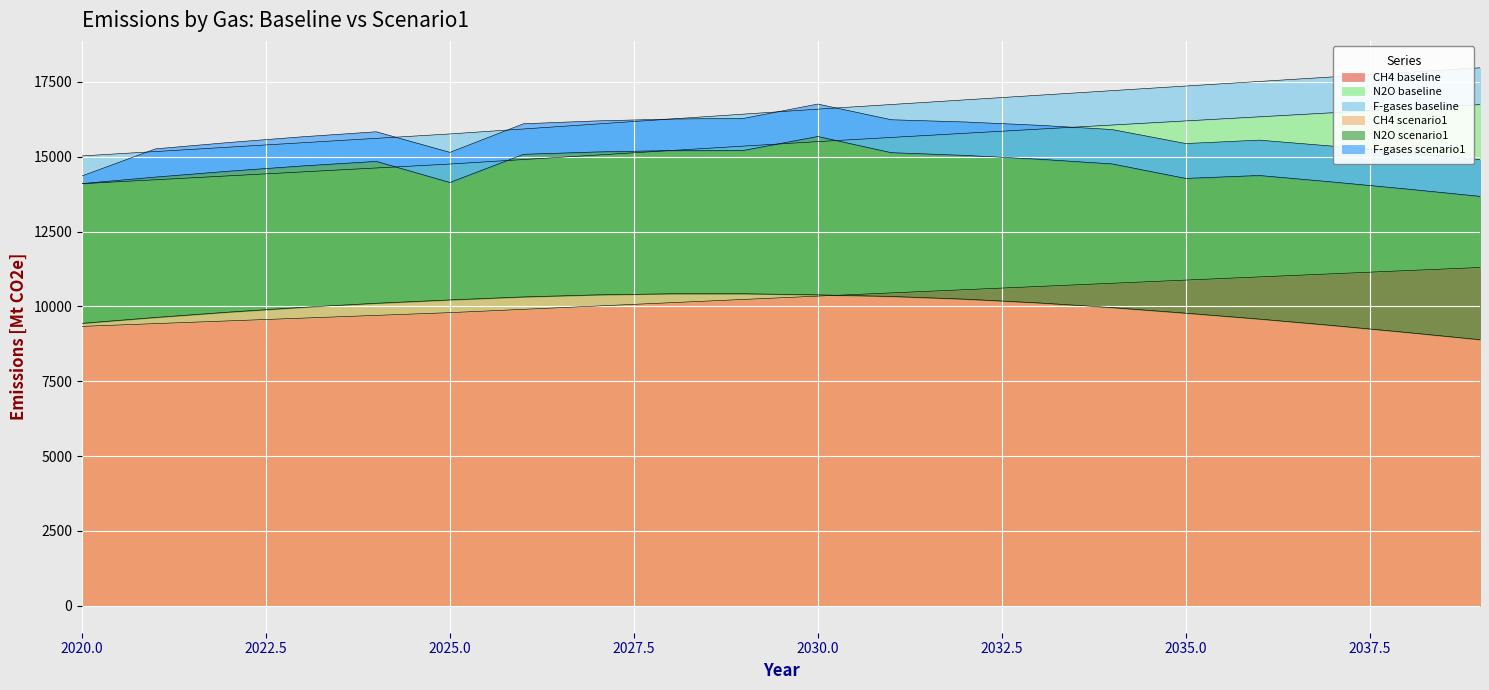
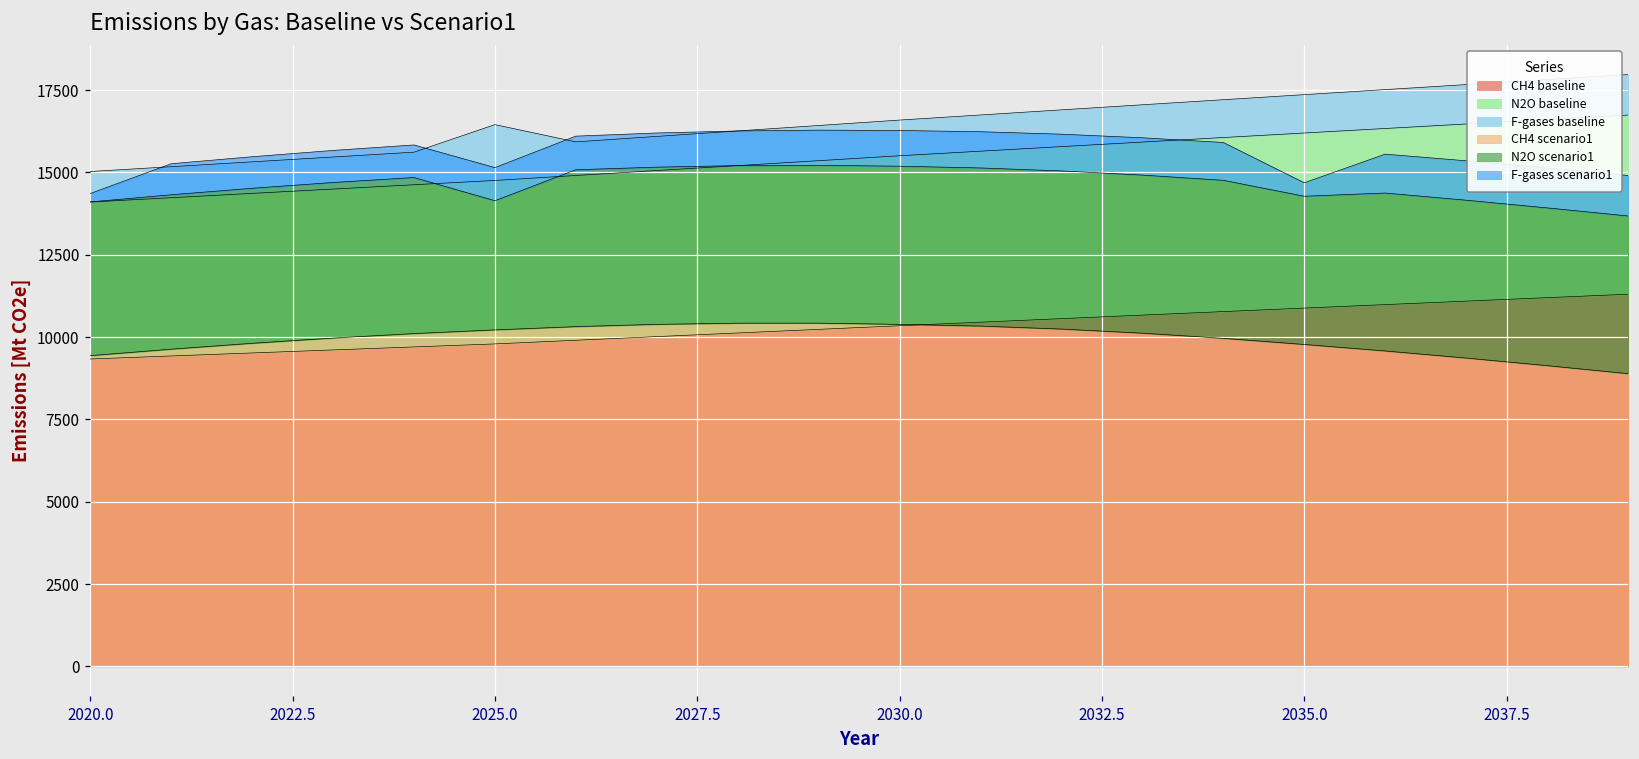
F-gases baseline, 2025.0: 1000 -> 1700
N2O scenario1, 2030.0: 5300 -> 4800
F-gases scenario1, 2035.0: 1200 -> 400
